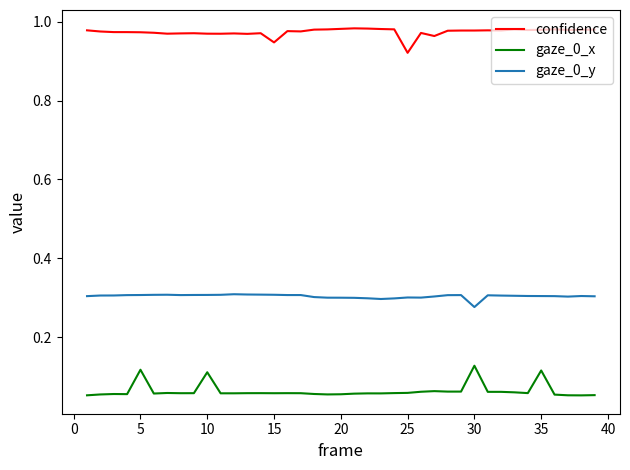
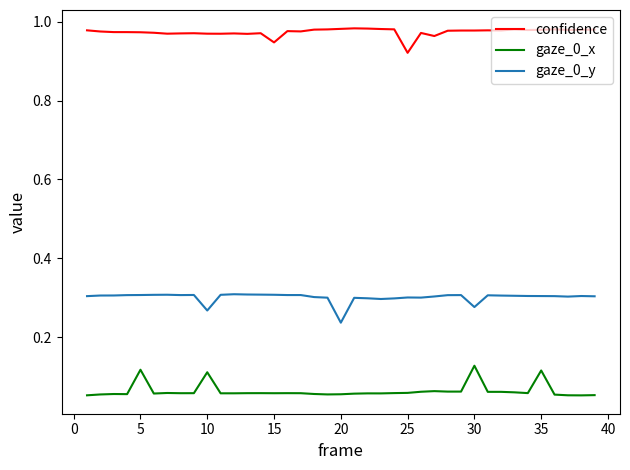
gaze_0_y, 10: 0.31 -> 0.27
gaze_0_y, 20: 0.30 -> 0.24
